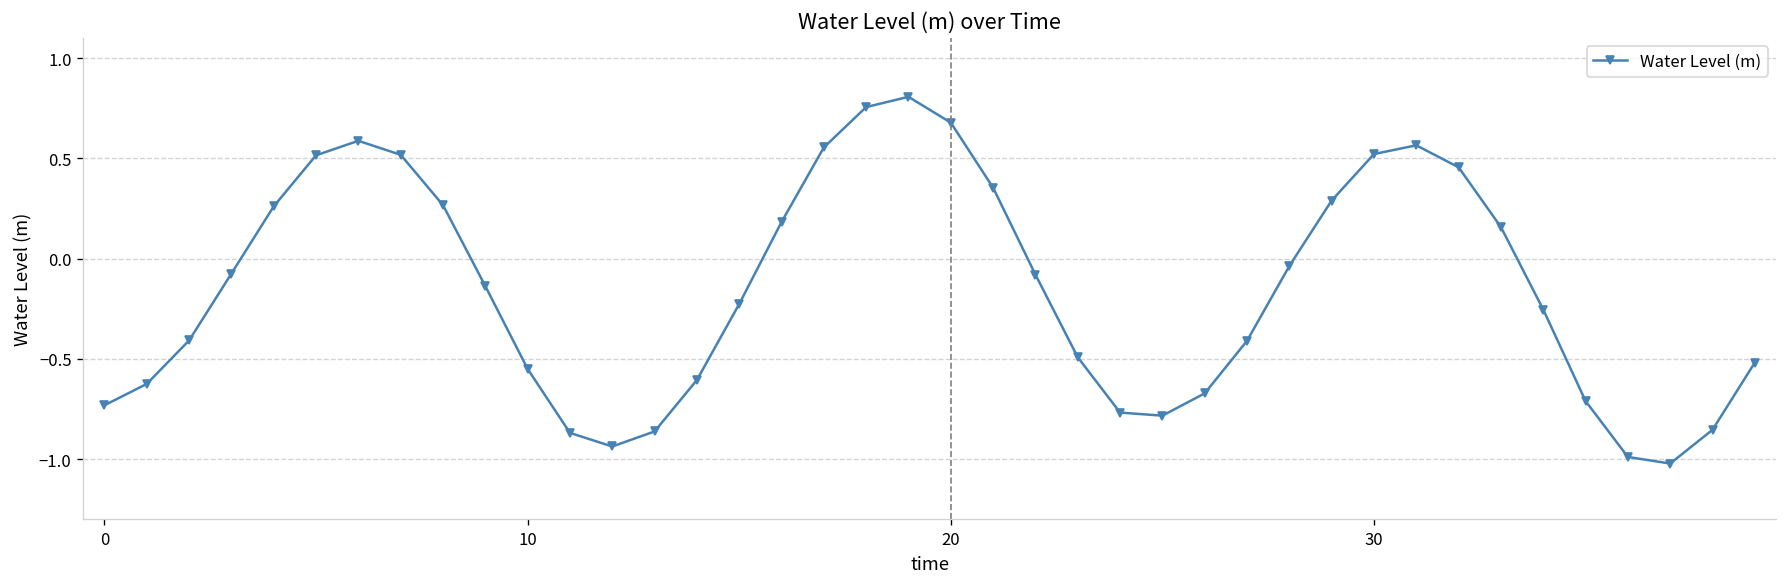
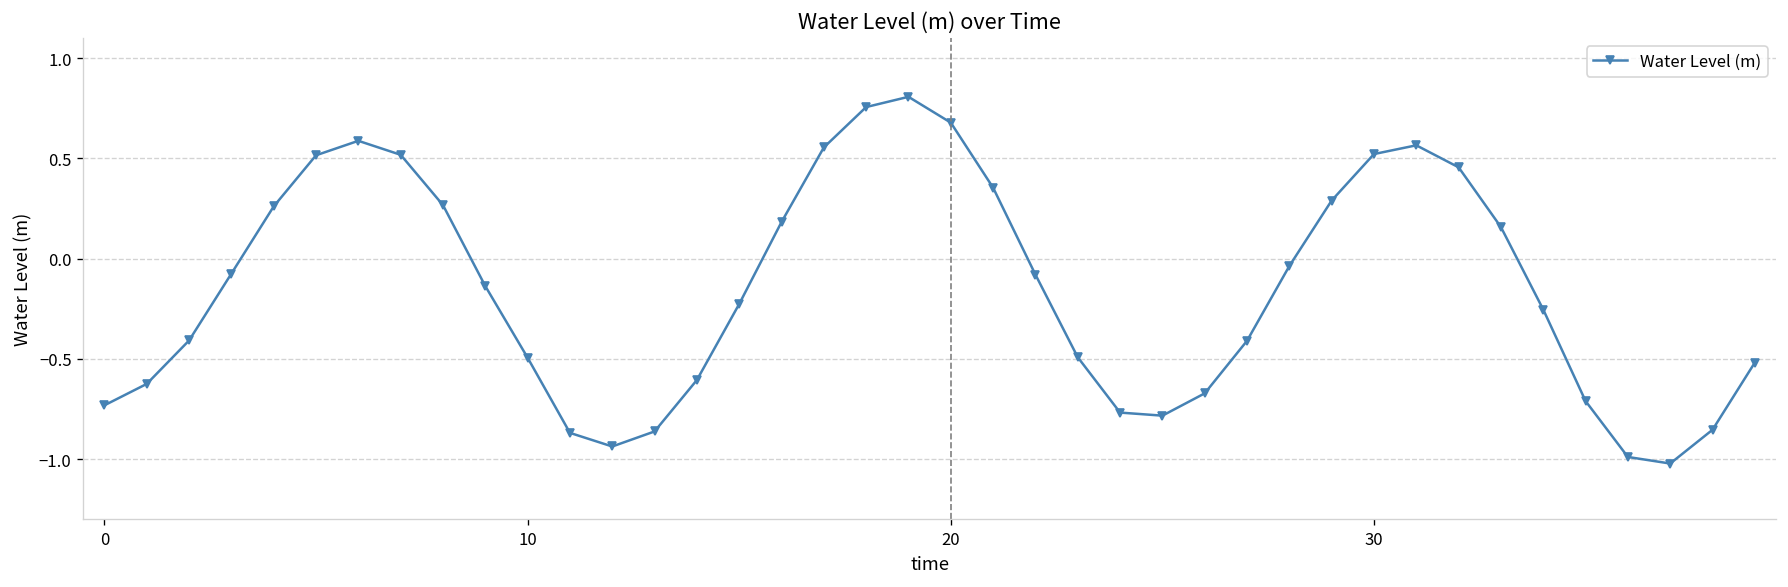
10: -0.55 -> -0.49
